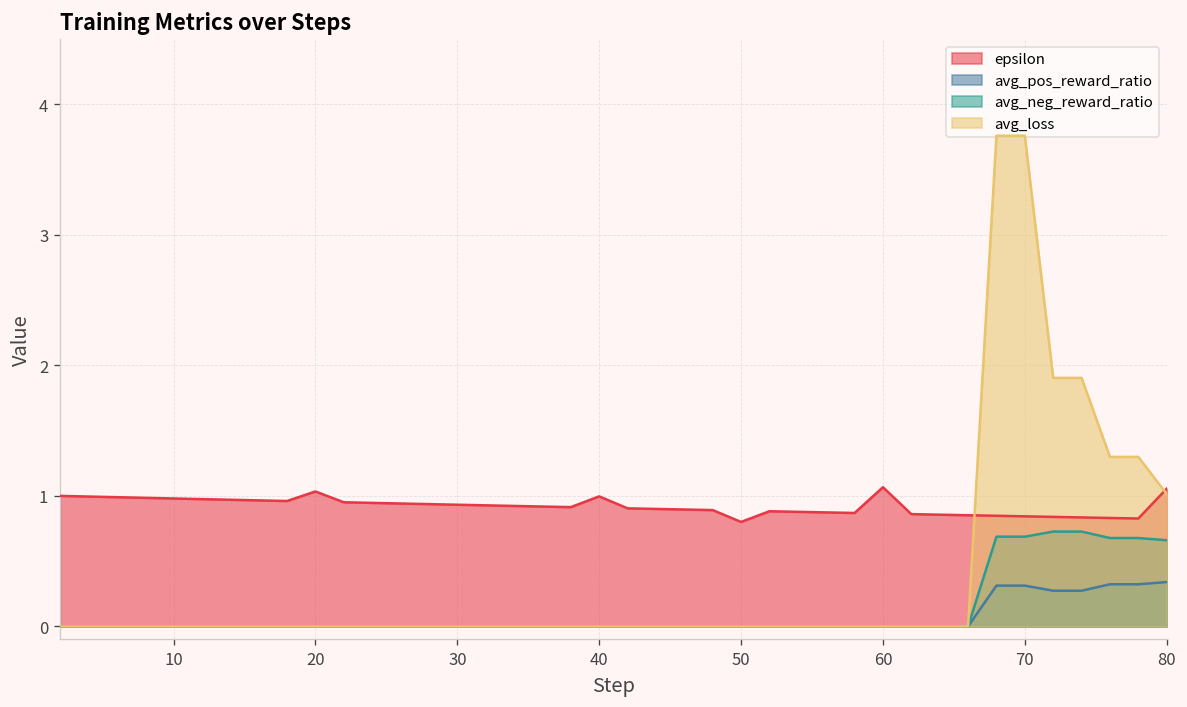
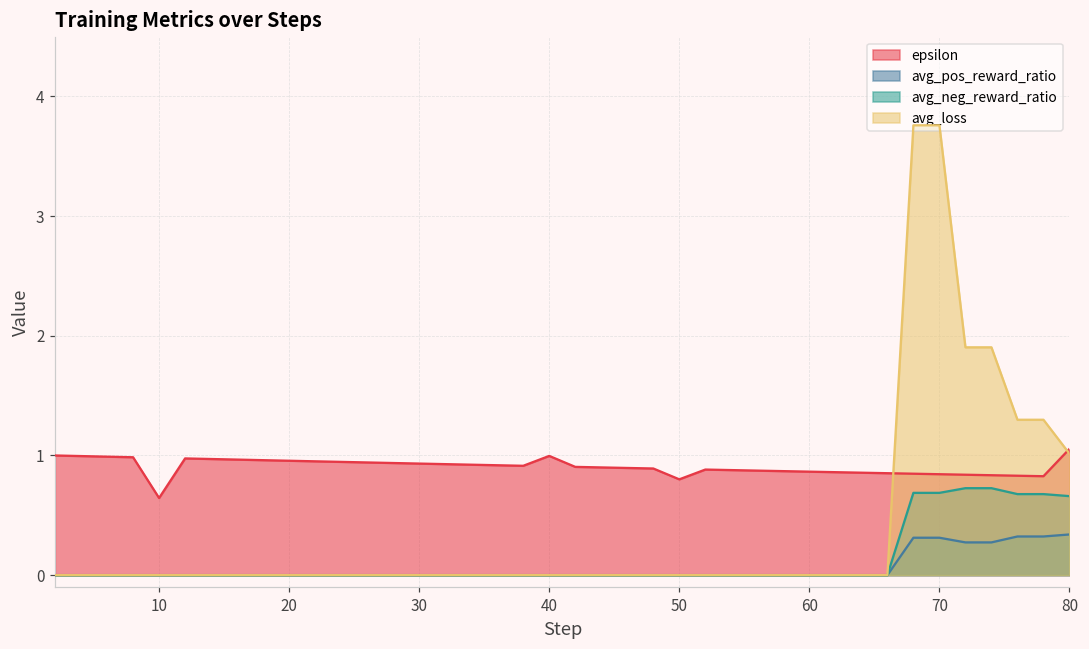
epsilon, 10: 0.98 -> 0.64
epsilon, 20: 1.03 -> 0.96
epsilon, 60: 1.07 -> 0.86
